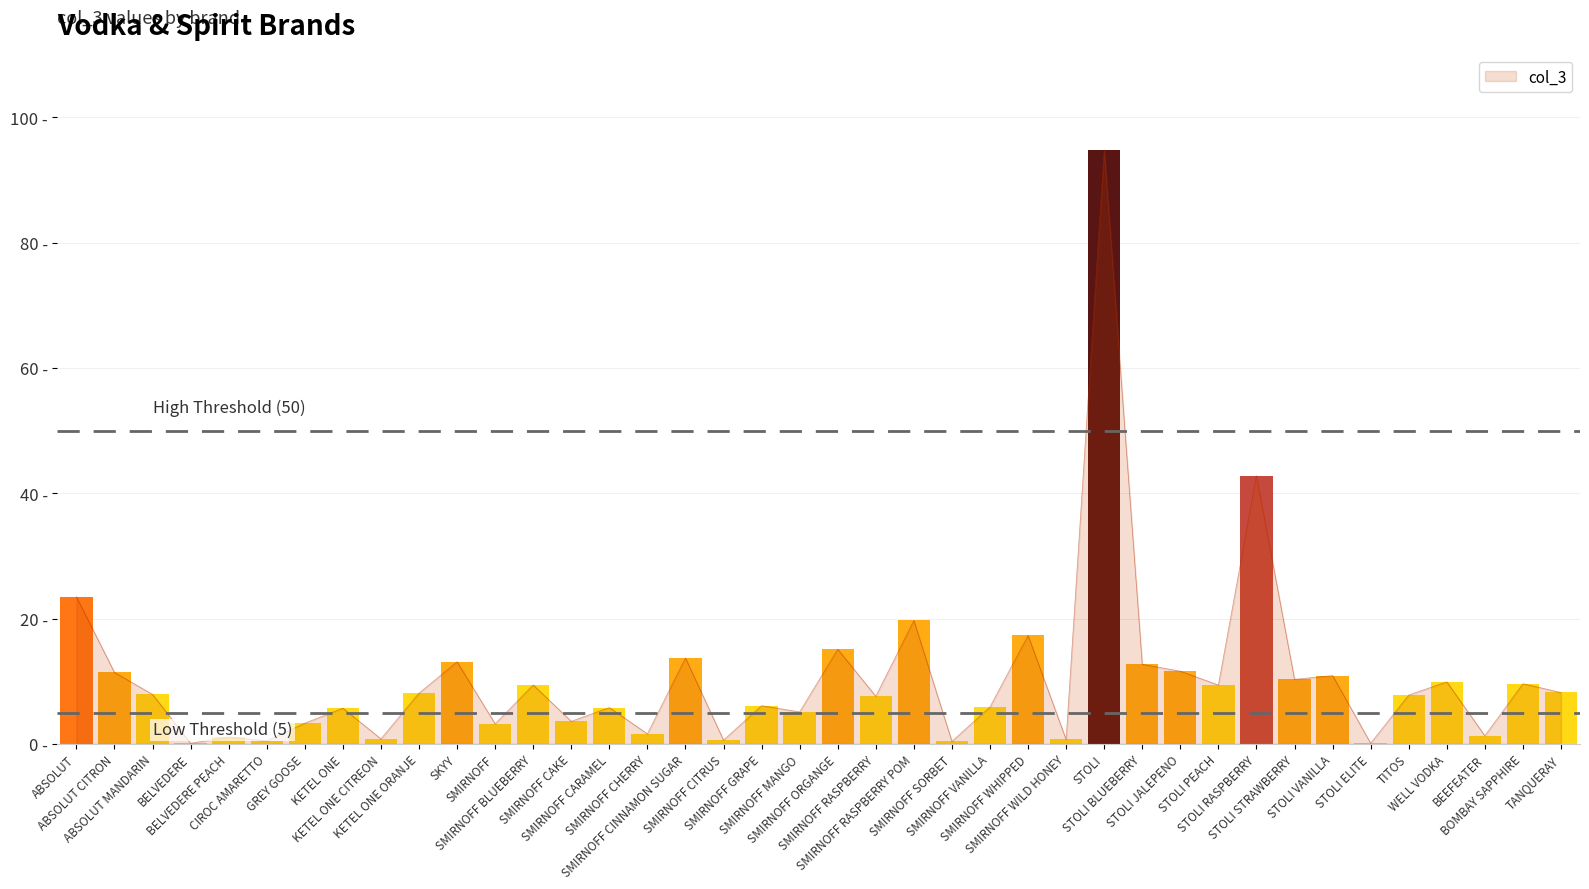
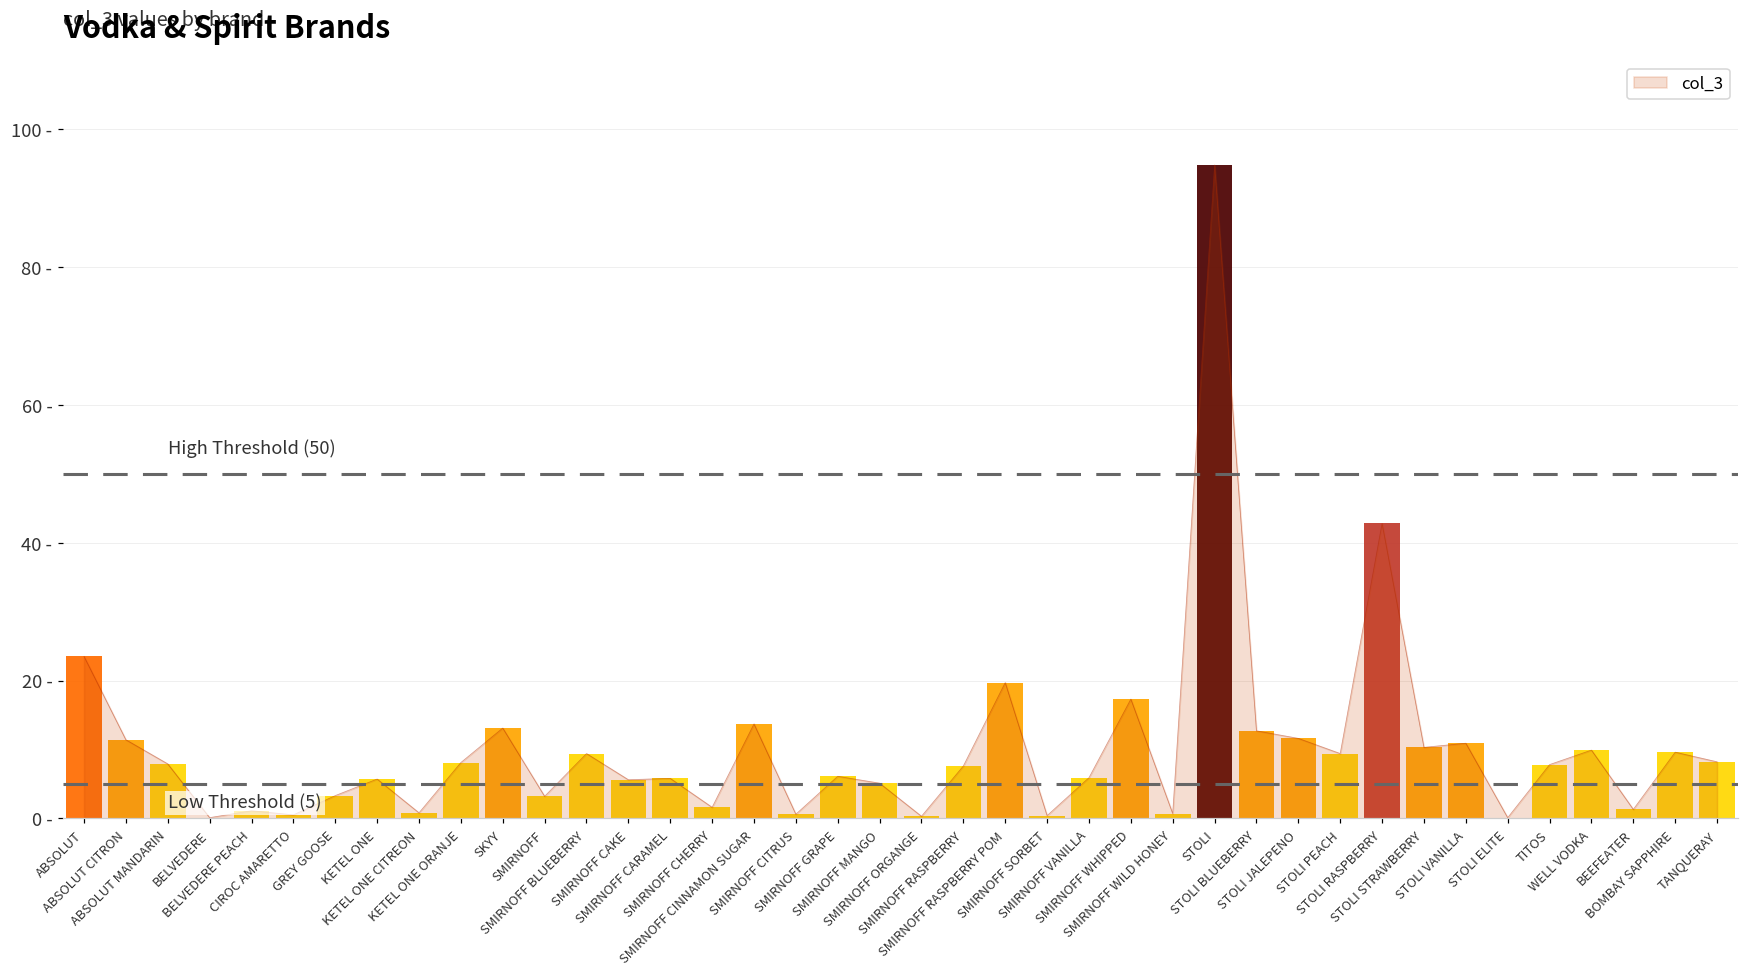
col_3, SMIRNOFF CAKE: 4 - -> 6 -
col_3, SMIRNOFF ORGANGE: 15 - -> 0 -
